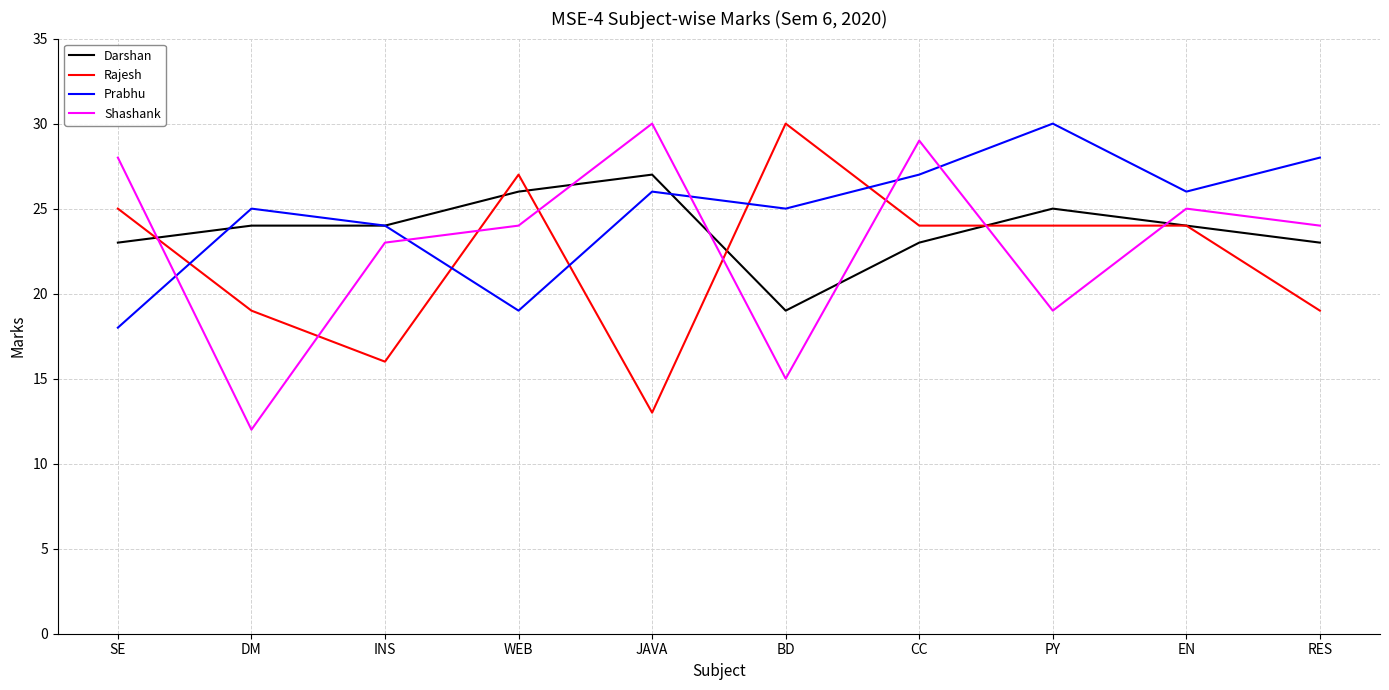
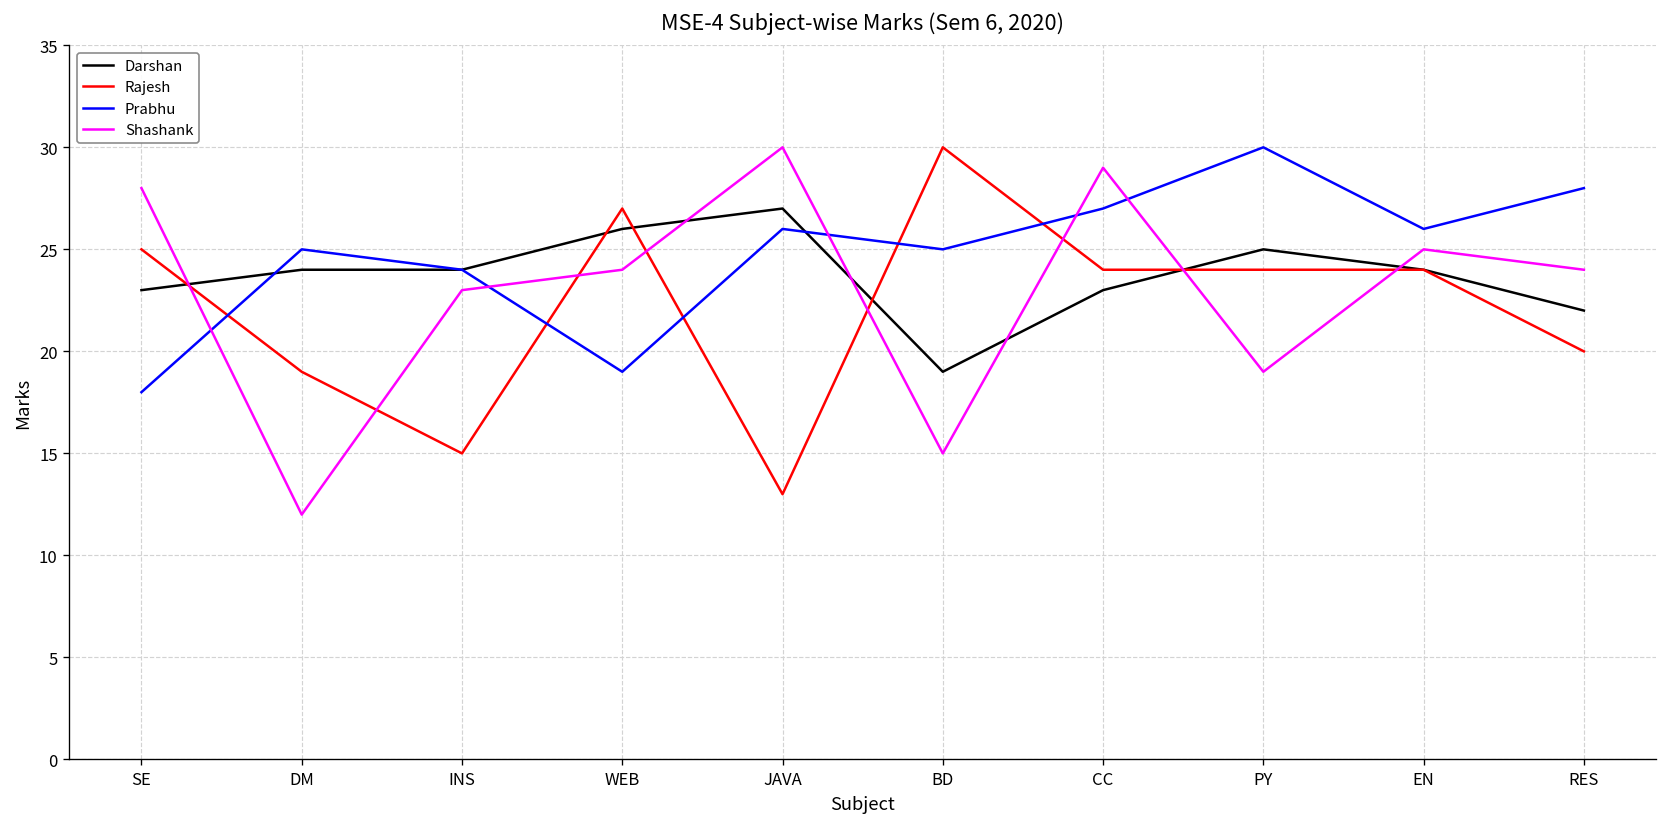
Rajesh, INS: 16 -> 15
Darshan, RES: 23 -> 22
Rajesh, RES: 19 -> 20
